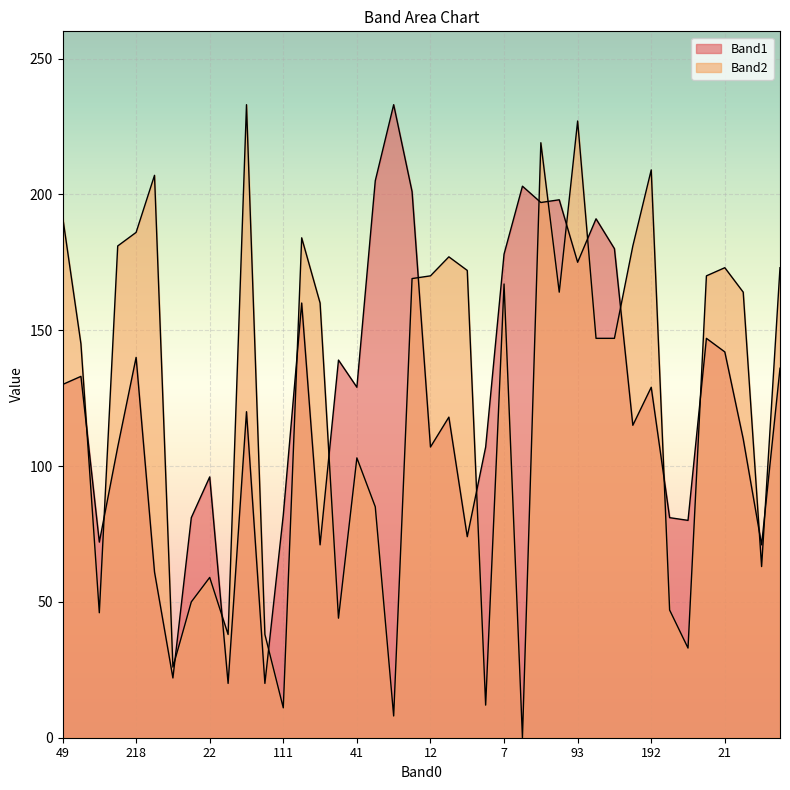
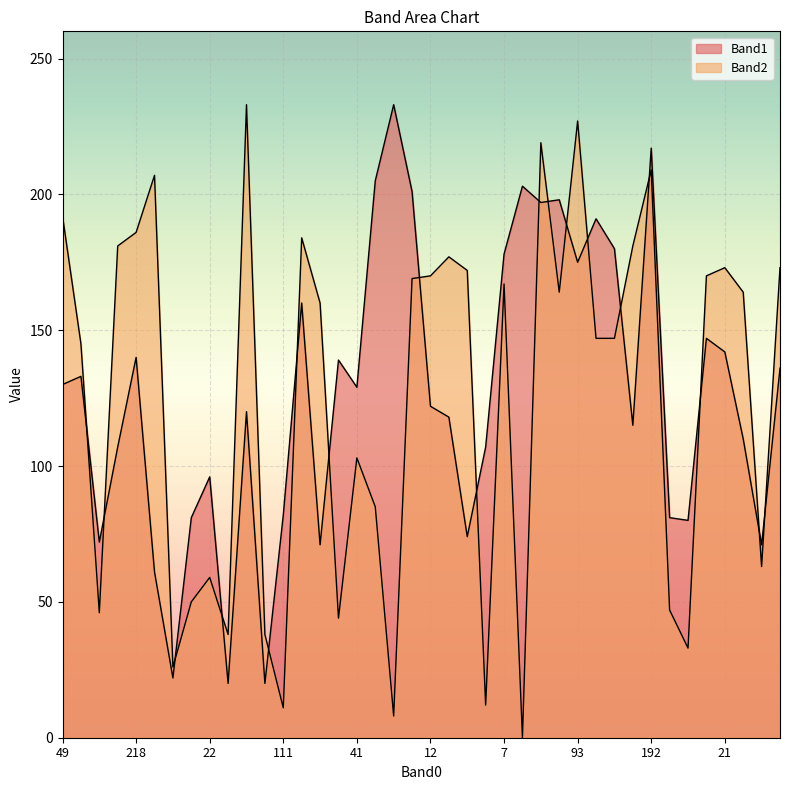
Band1, 12: 107 -> 122
Band1, 192: 129 -> 217
